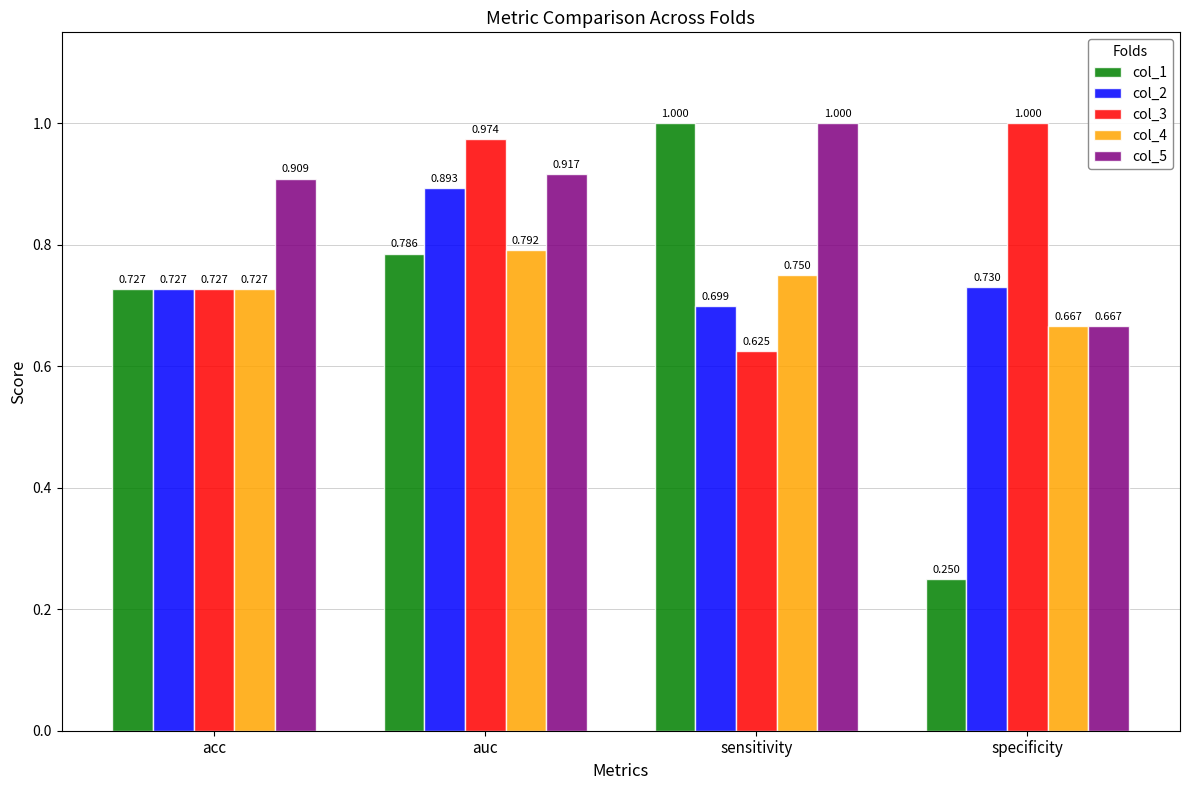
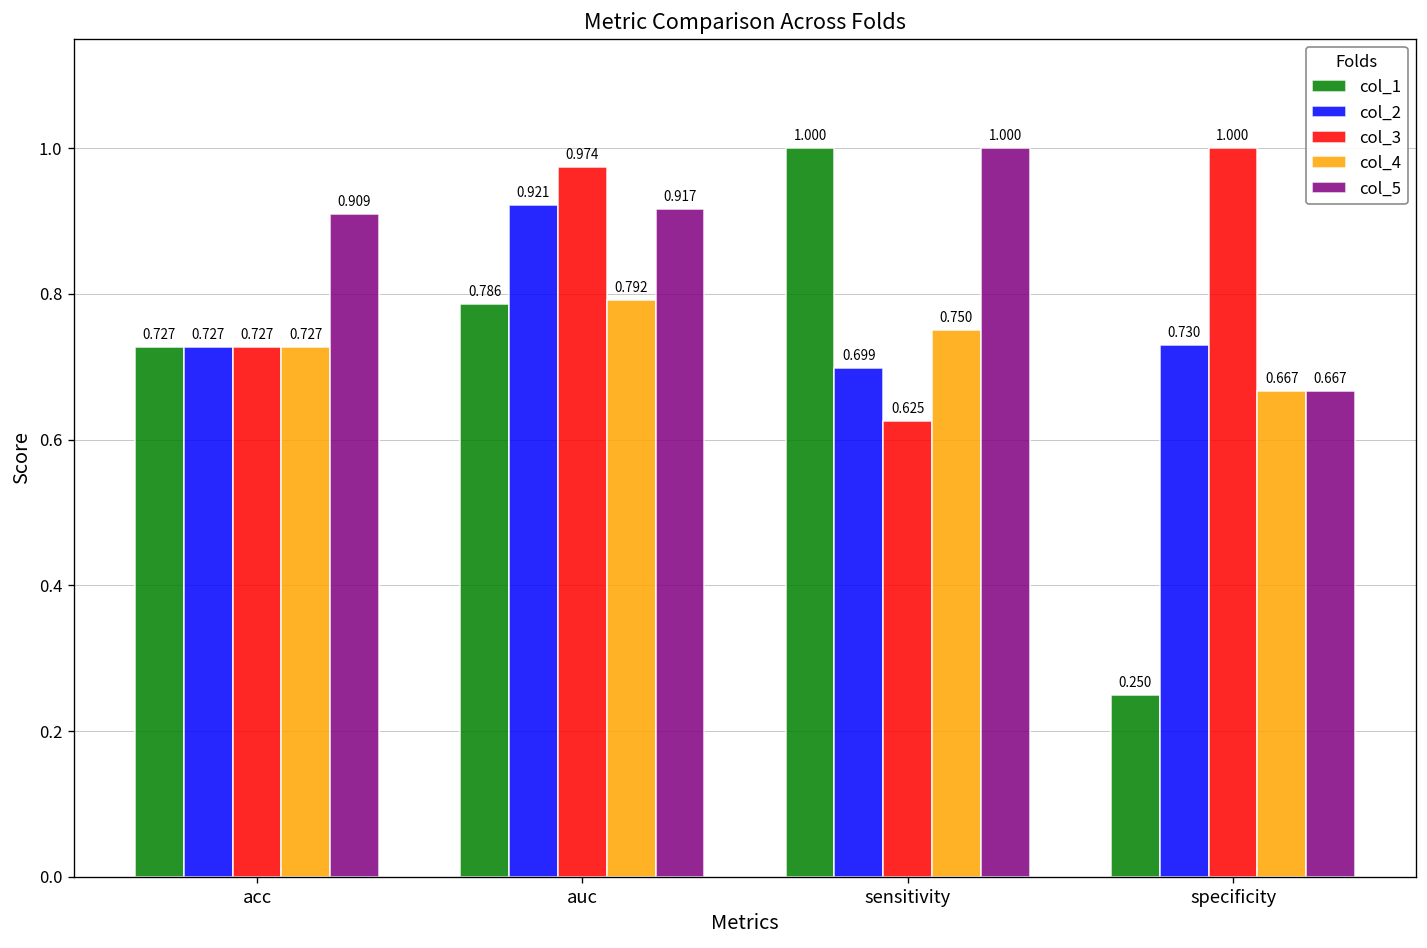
col_2, auc: 0.893 -> 0.921
